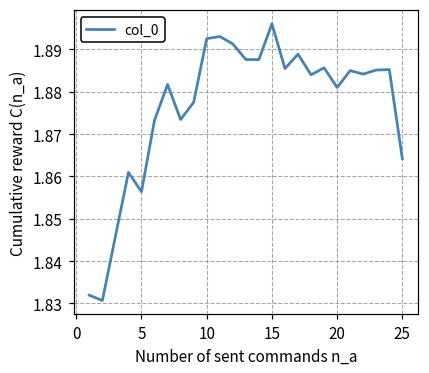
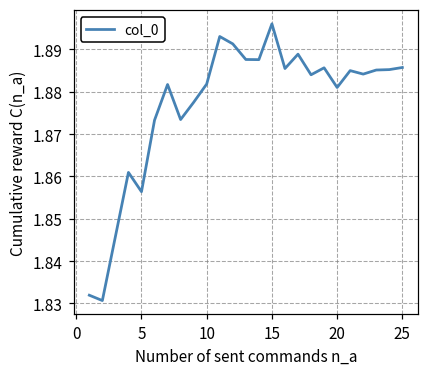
10: 1.893 -> 1.882
25: 1.864 -> 1.886
